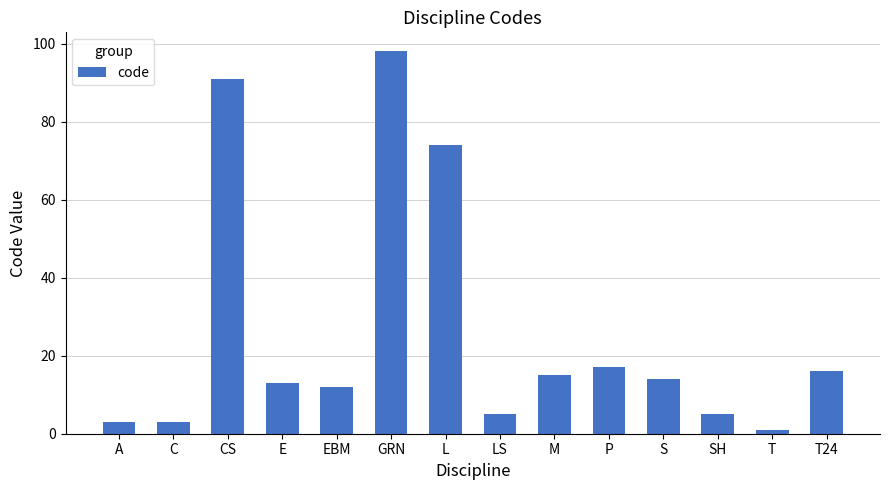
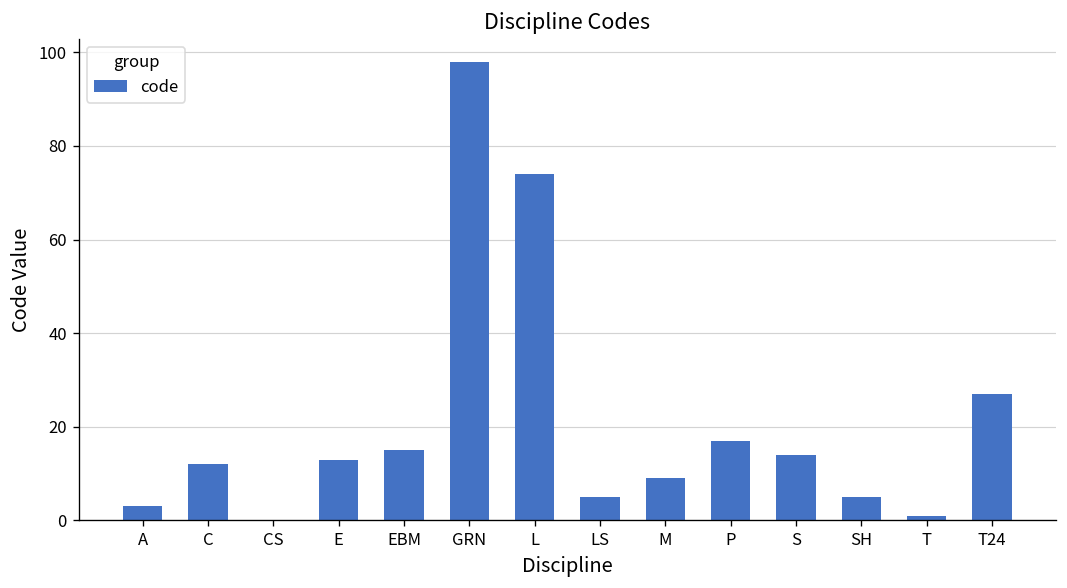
C: 3 -> 12
CS: 91 -> 0
EBM: 12 -> 15
M: 15 -> 9
T24: 16 -> 27
